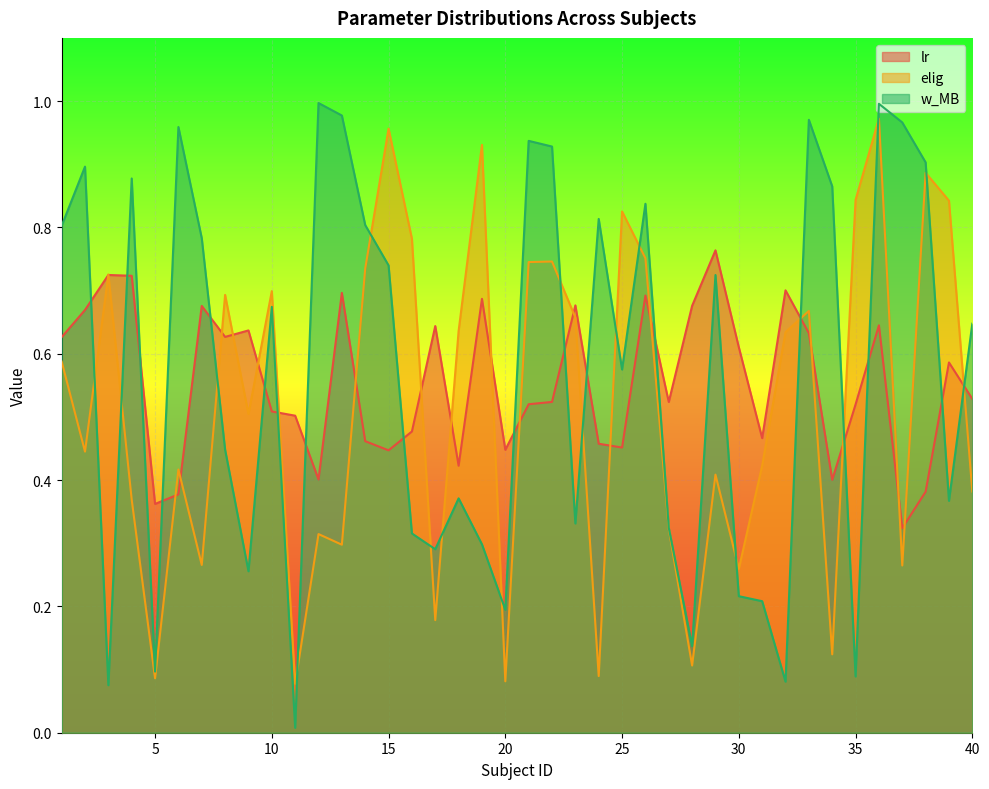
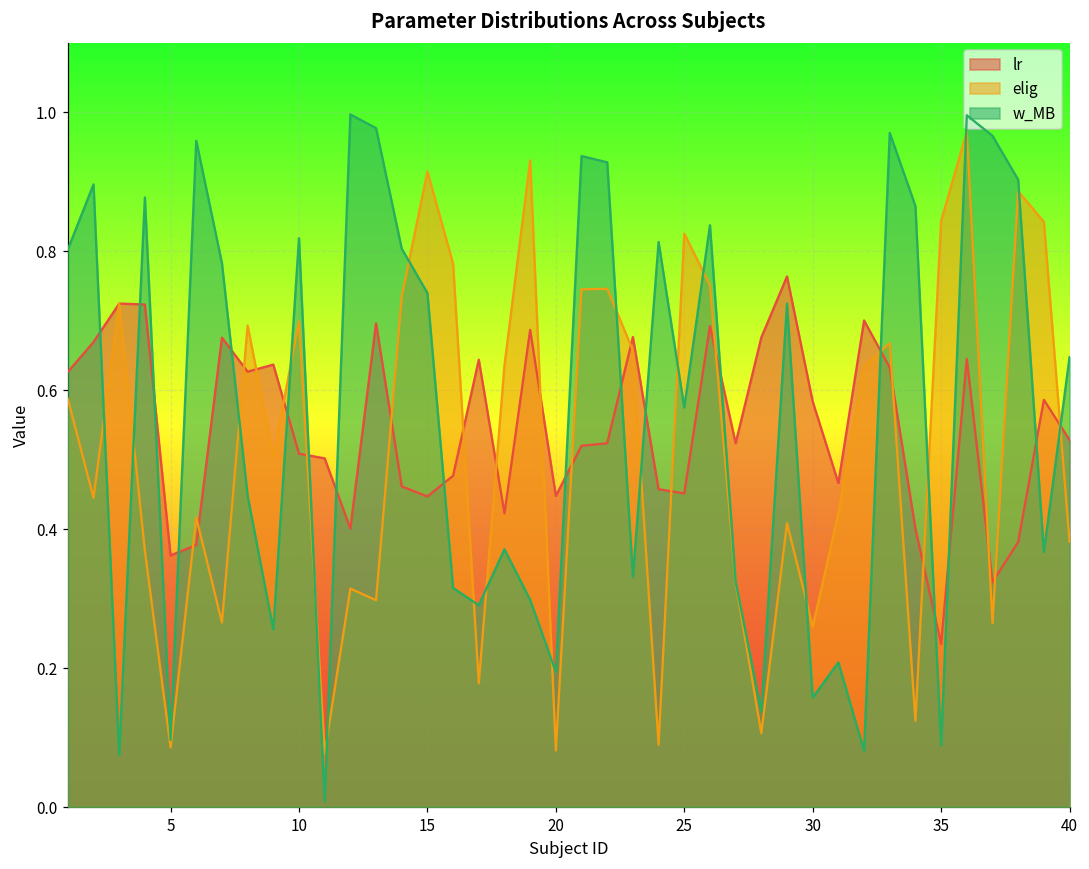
w_MB, 10: 0.67 -> 0.82
elig, 15: 0.96 -> 0.91
lr, 30: 0.61 -> 0.58
w_MB, 30: 0.22 -> 0.16
lr, 35: 0.52 -> 0.23
